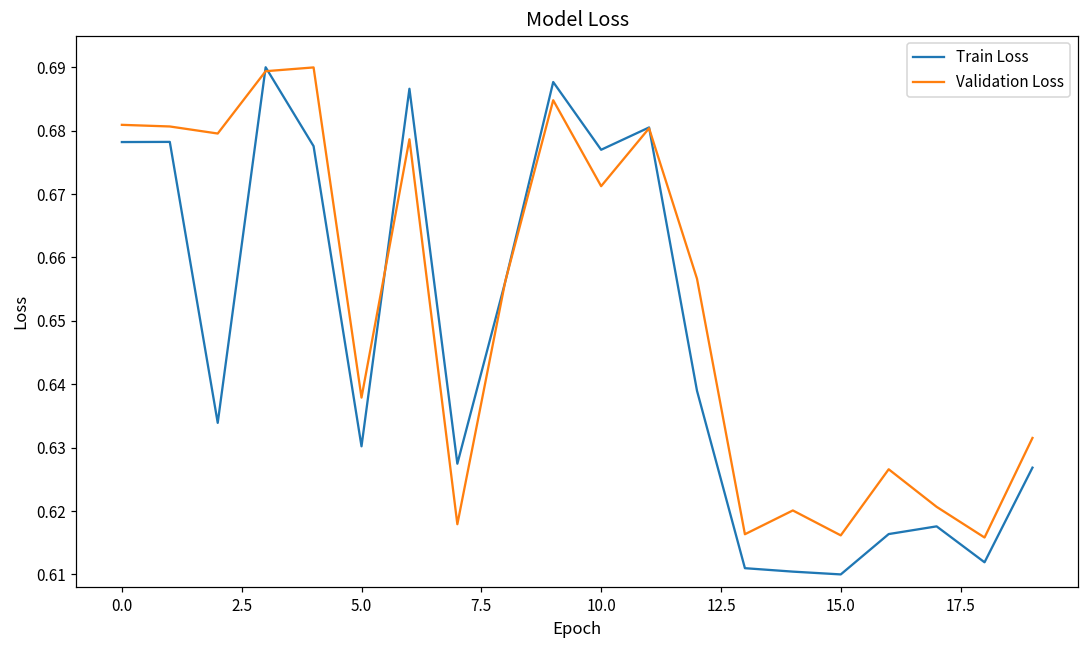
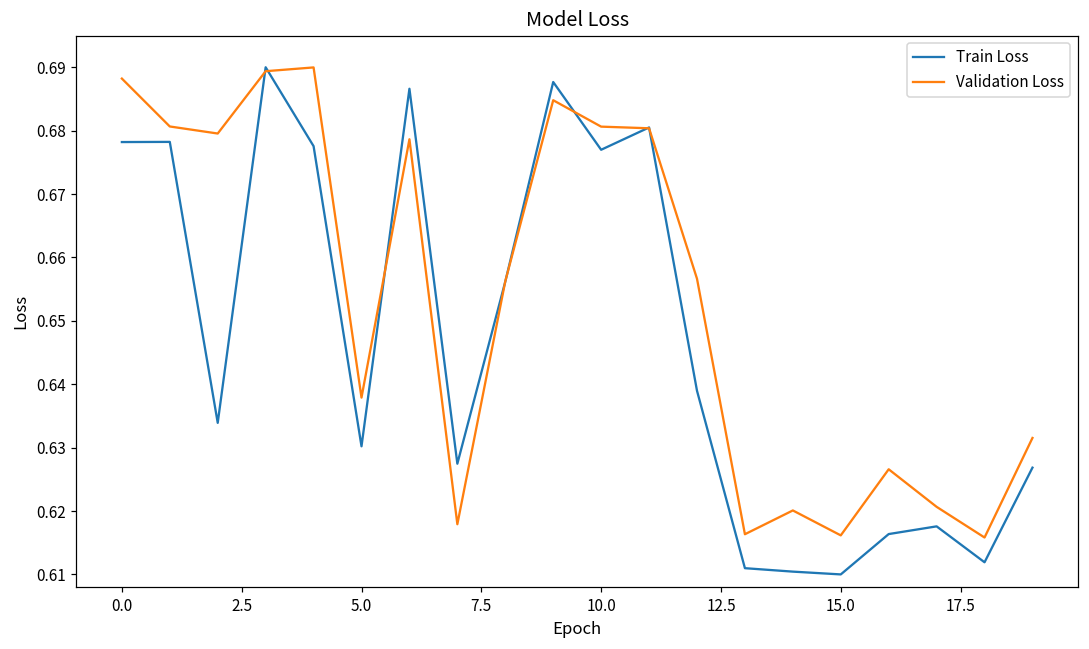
Validation Loss, 0.0: 0.681 -> 0.688
Validation Loss, 10.0: 0.671 -> 0.681
